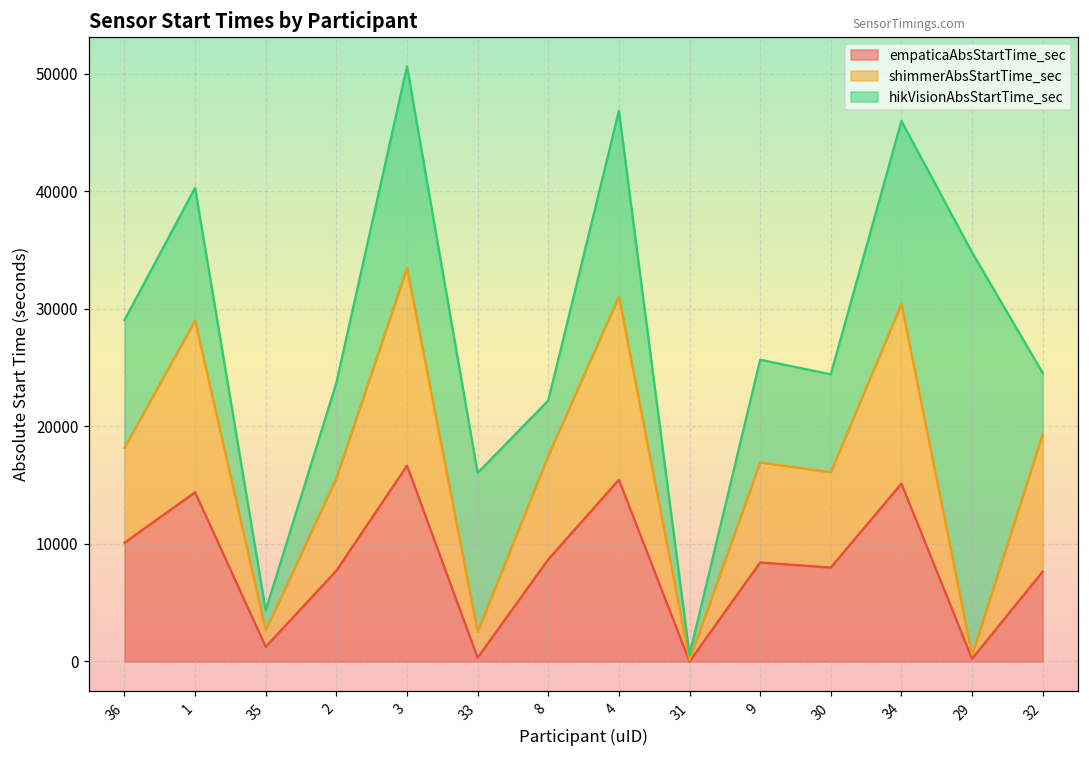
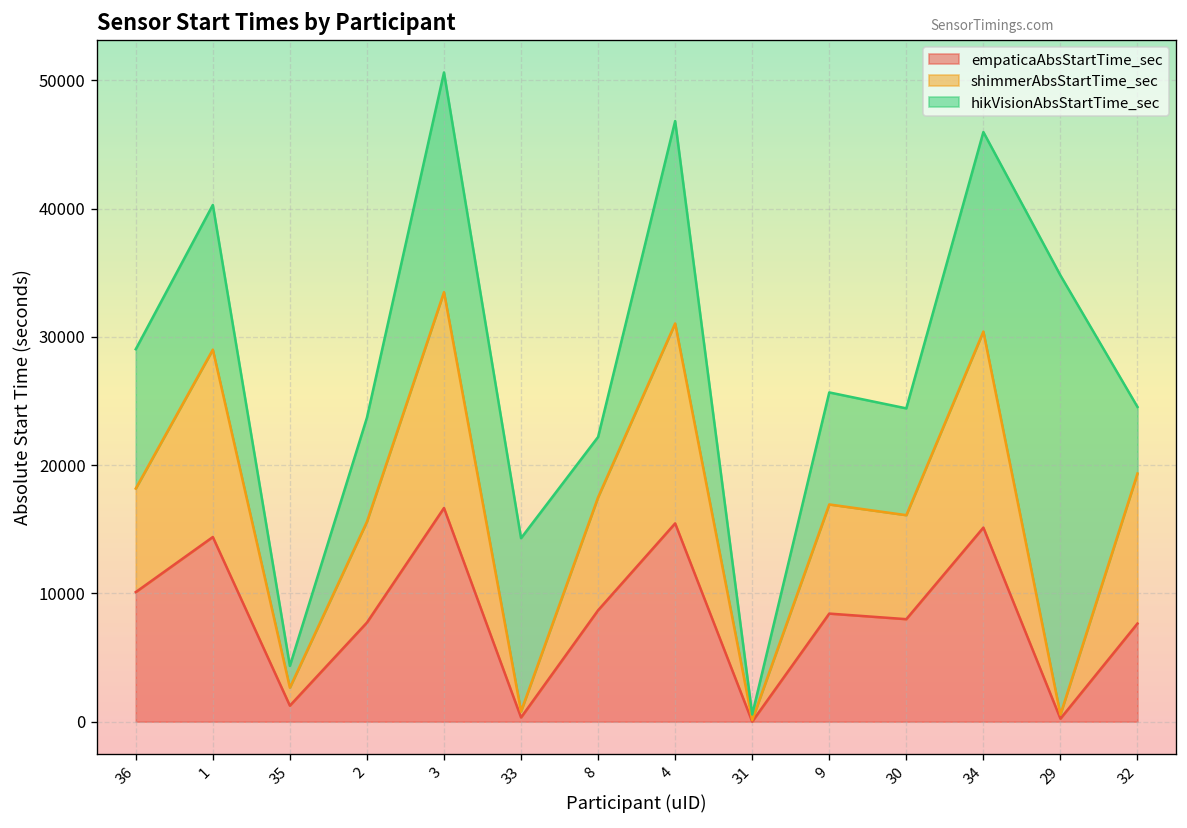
shimmerAbsStartTime_sec, 33: 2200 -> 500
